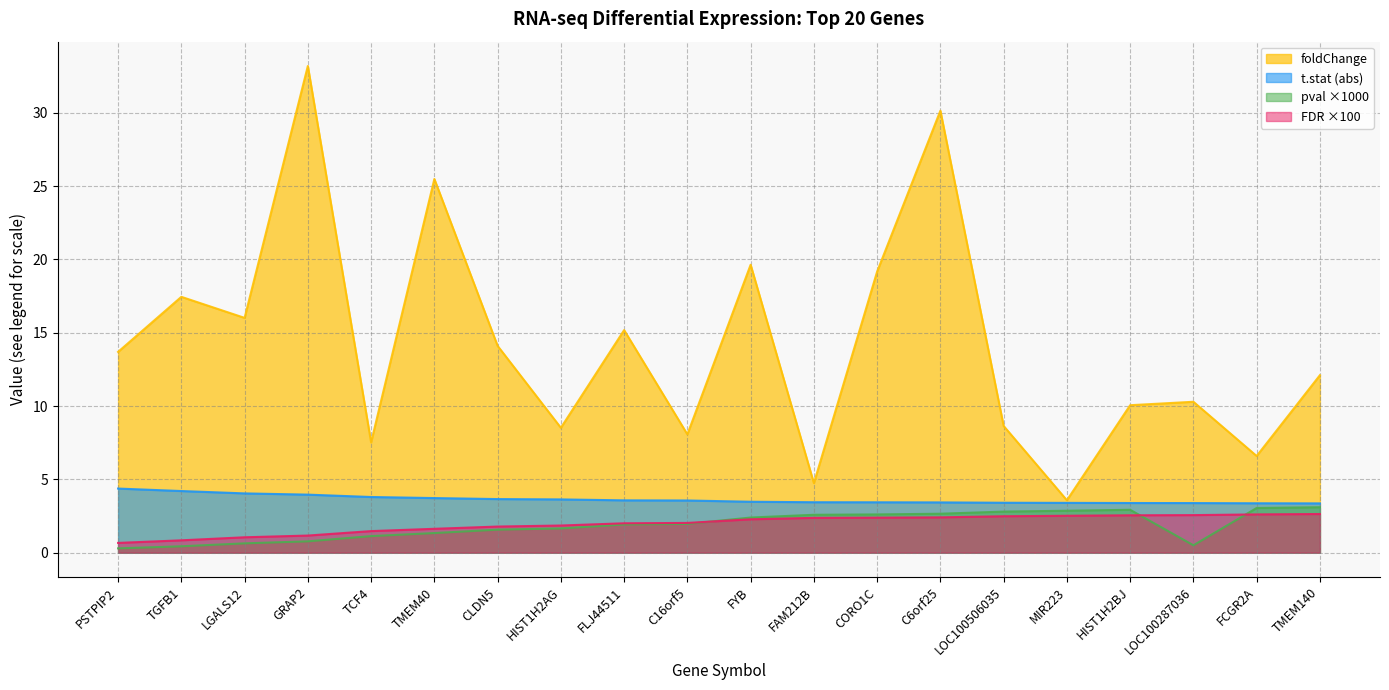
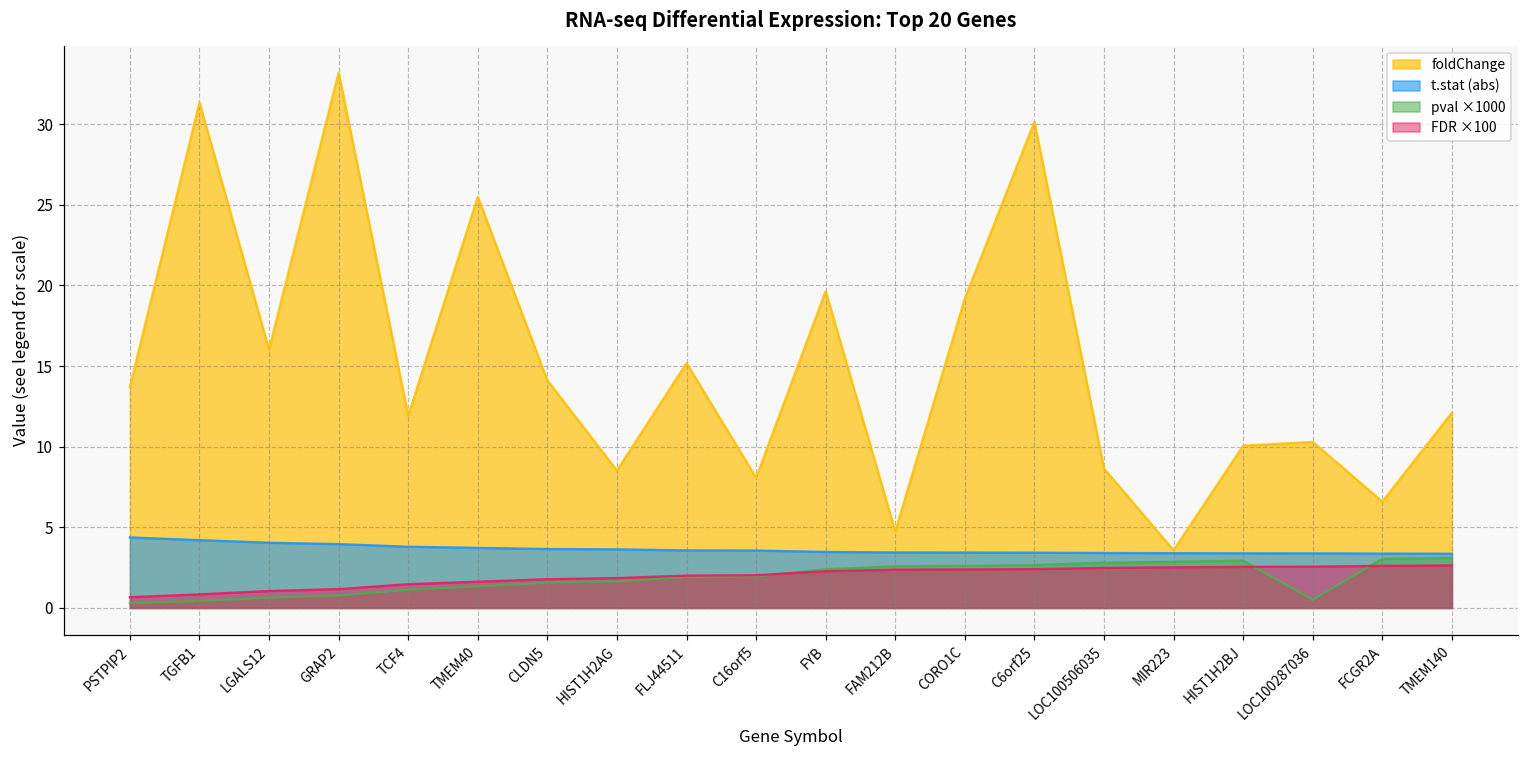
foldChange, TGFB1: 17.4 -> 31.3
foldChange, TCF4: 7.5 -> 11.9
